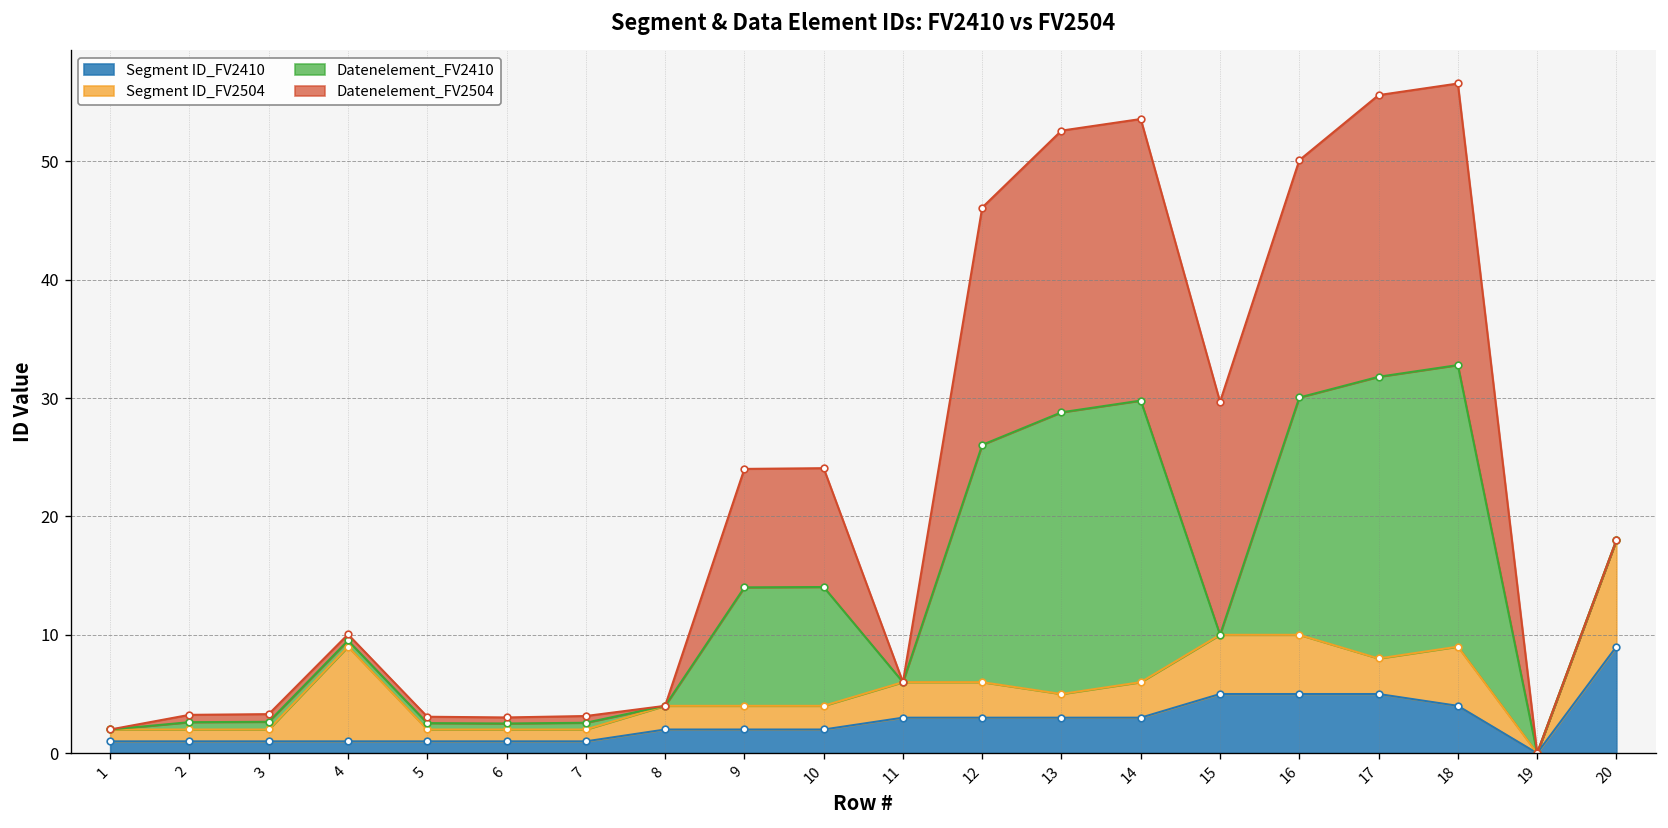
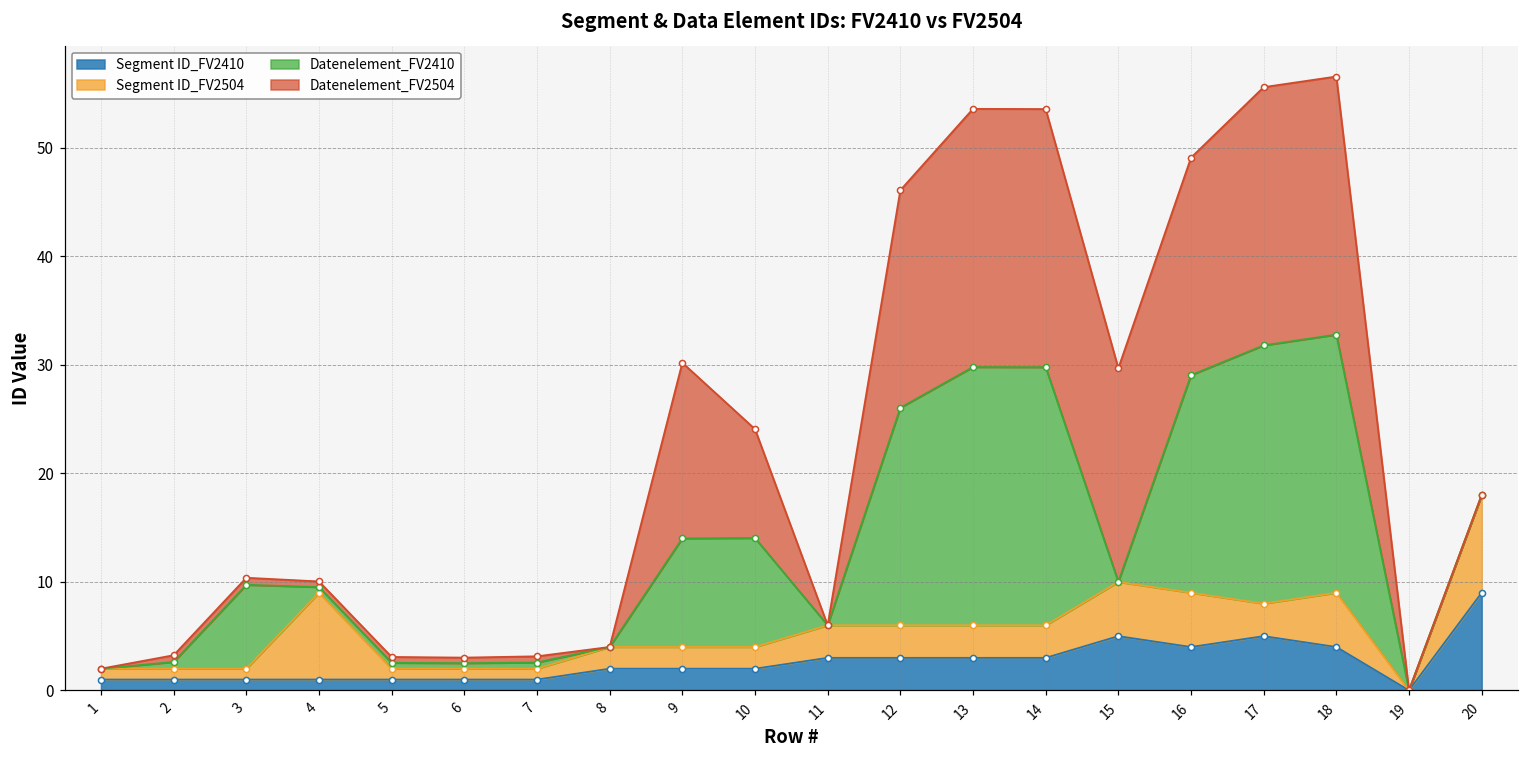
Datenelement_FV2410, 3: 1 -> 8
Datenelement_FV2504, 9: 10 -> 16
Segment ID_FV2504, 13: 2 -> 3
Segment ID_FV2410, 16: 5 -> 4
